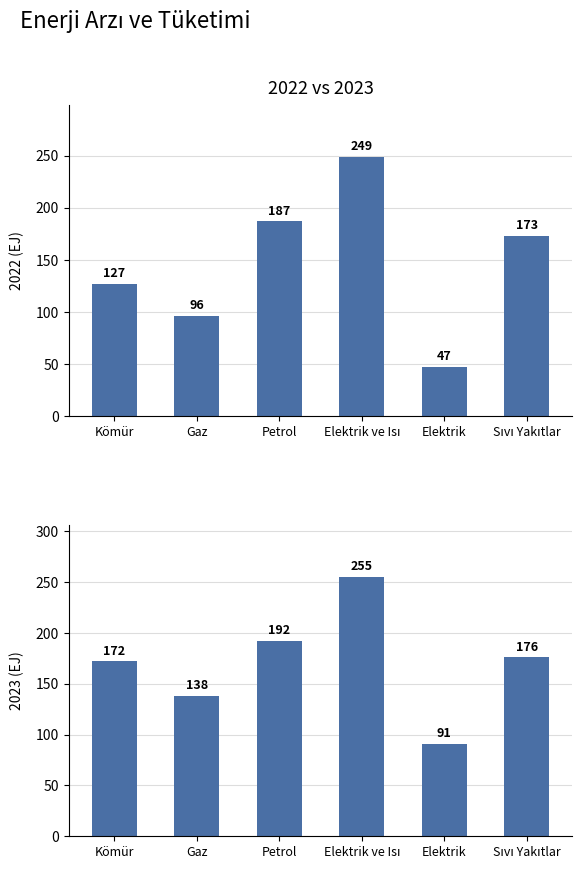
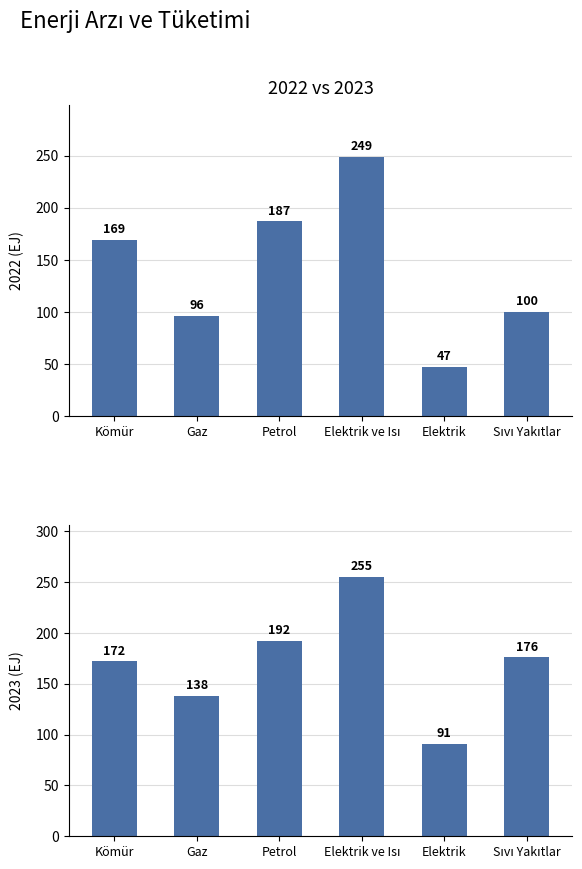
2022 vs 2023, Kömür: 127 -> 169
2022 vs 2023, Sıvı Yakıtlar: 173 -> 100
